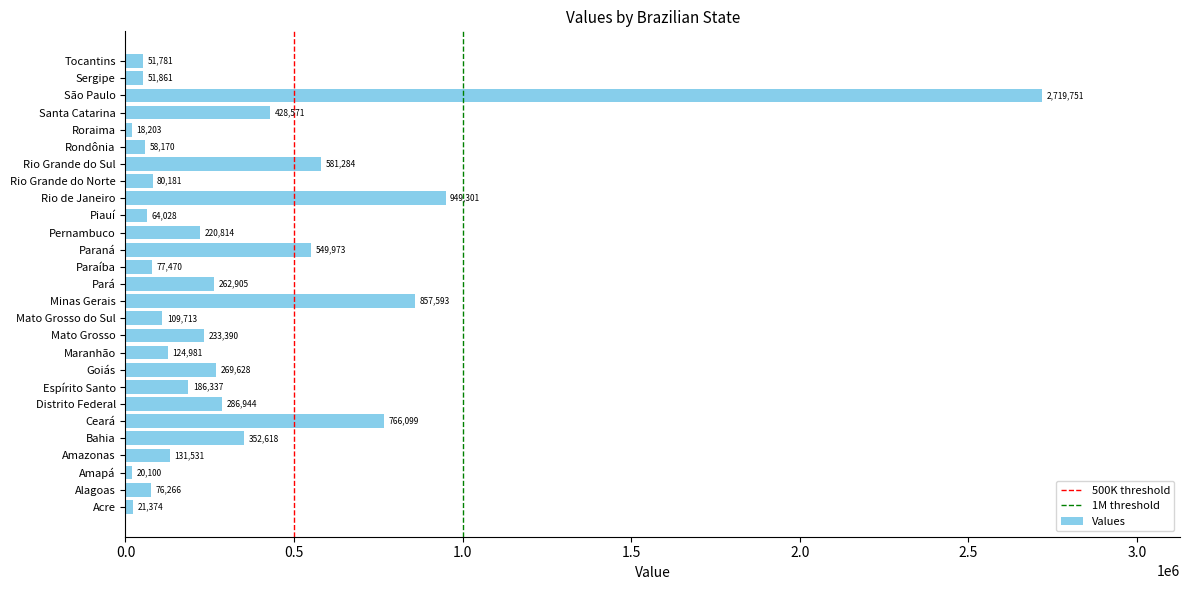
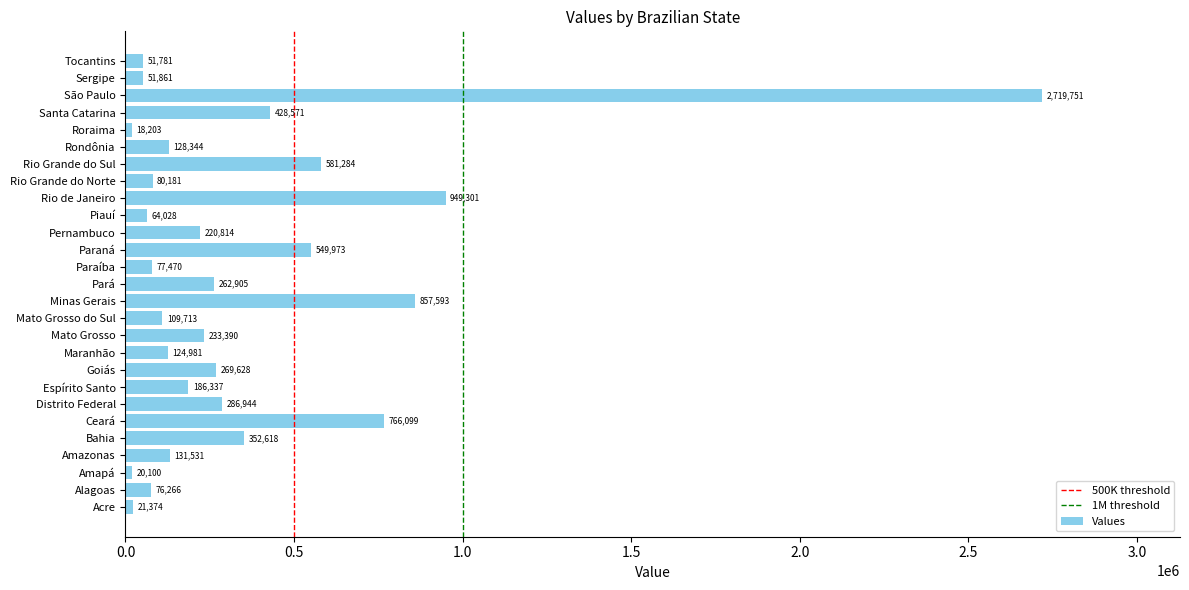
Rondônia: 58,170 -> 128,344
